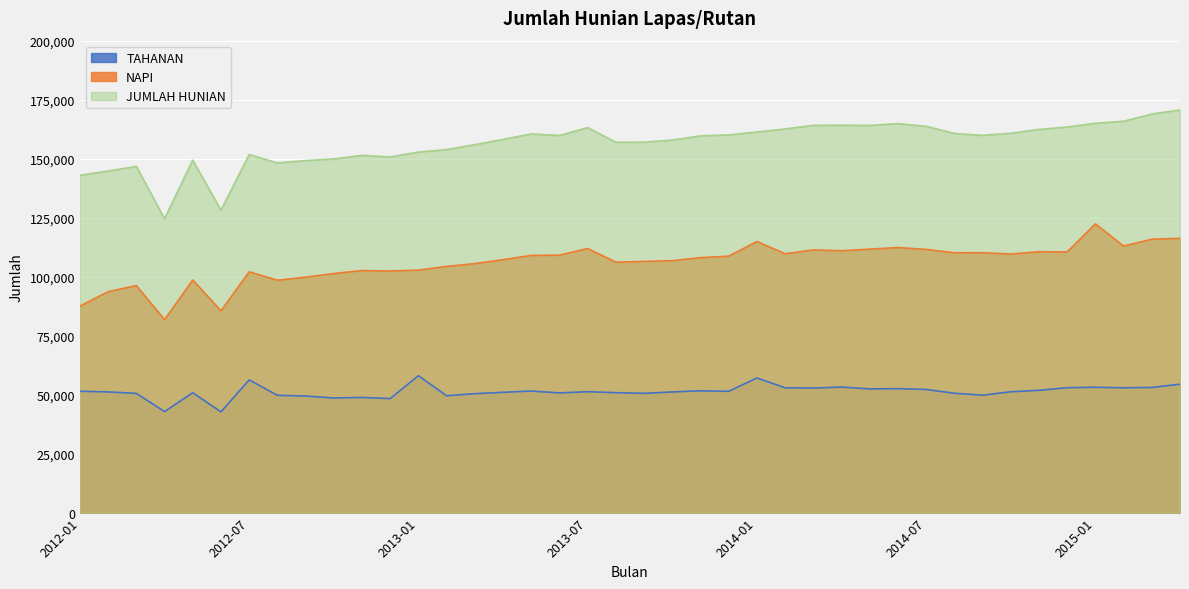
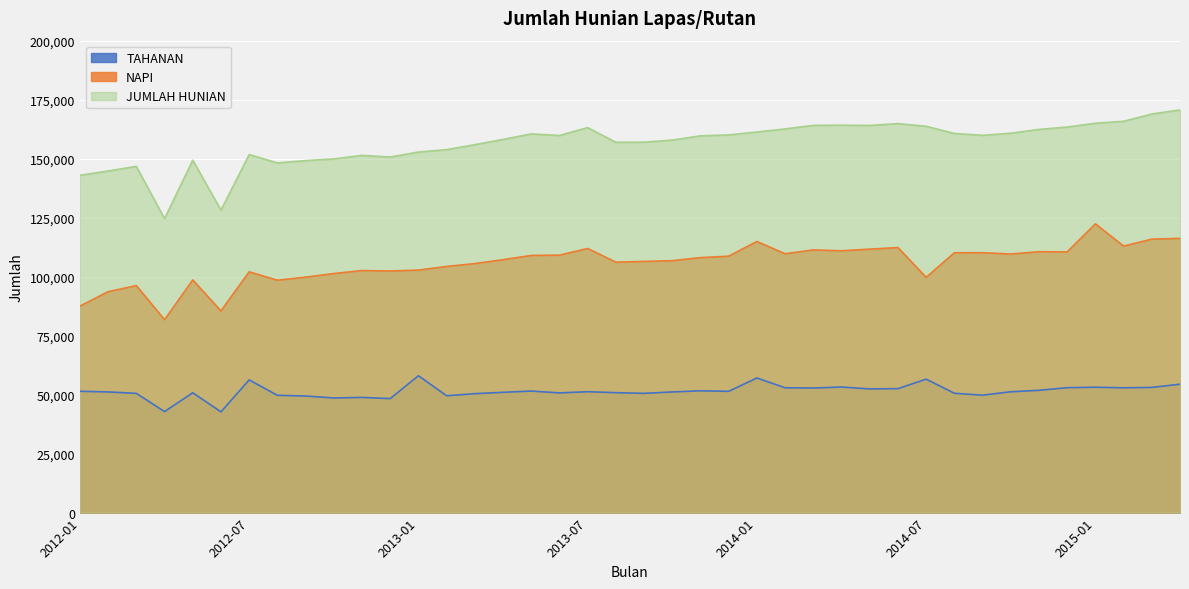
TAHANAN, 2014-07: 52,000 -> 57,000
NAPI, 2014-07: 112,000 -> 100,000
